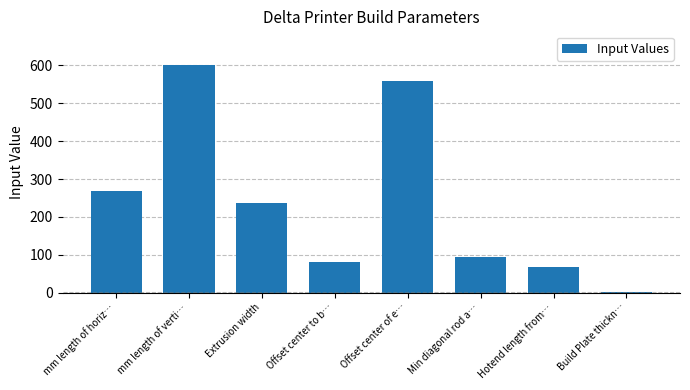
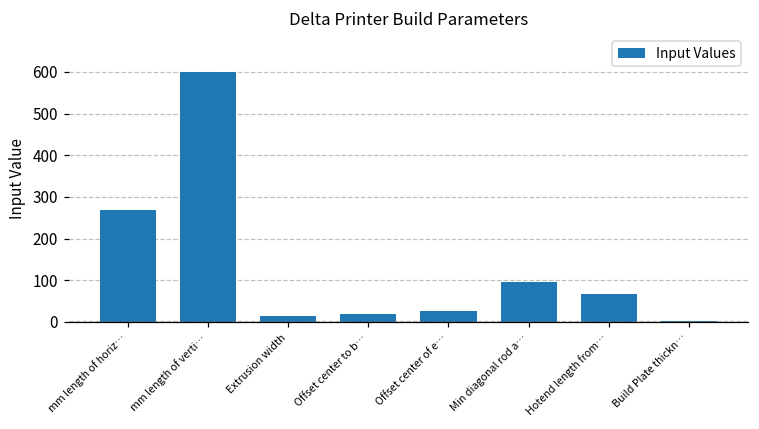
Extrusion width: 240 -> 20
Offset center to b…: 80 -> 20
Offset center of e…: 560 -> 30
